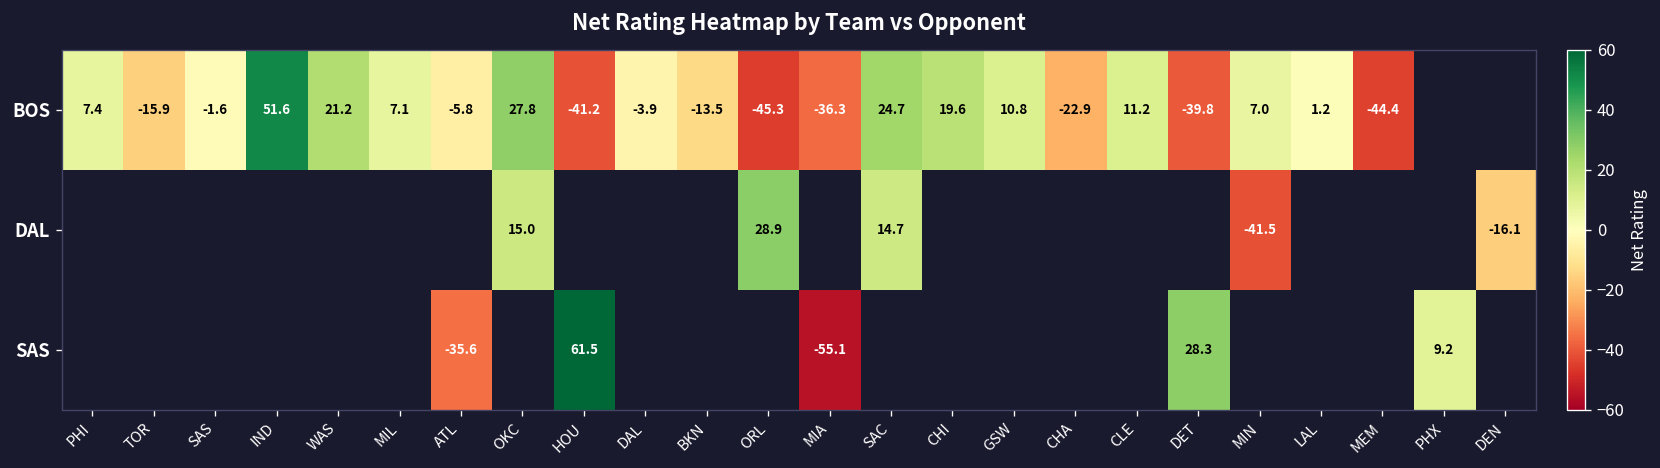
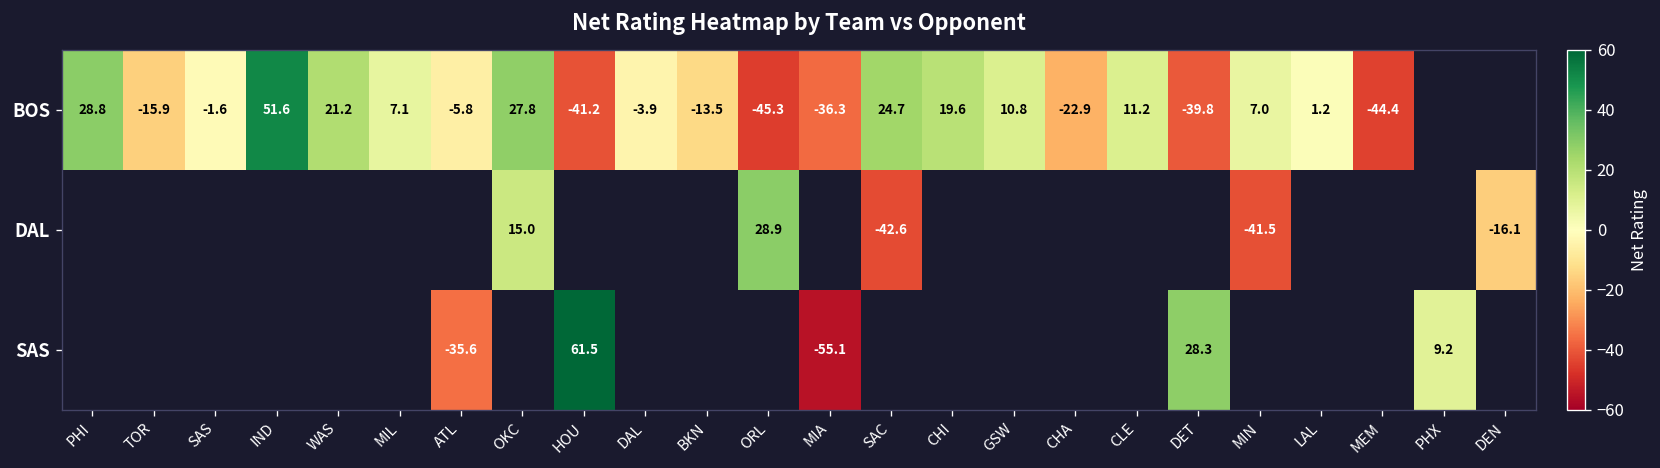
BOS, PHI: 7.4 -> 28.8
DAL, SAC: 14.7 -> -42.6
